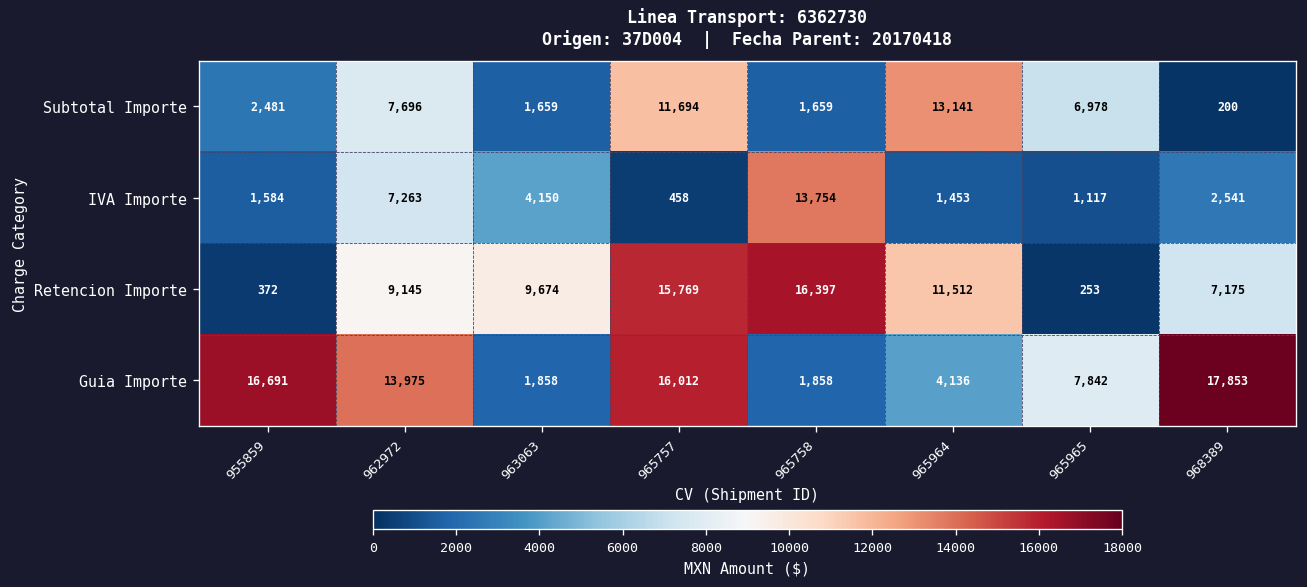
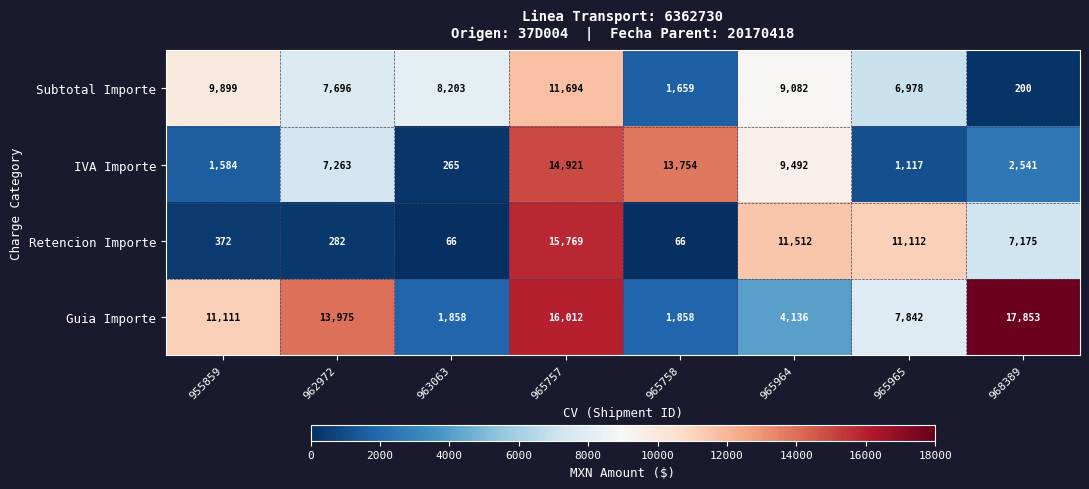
Subtotal Importe, 955859: 2,481 -> 9,899
Subtotal Importe, 963063: 1,659 -> 8,203
Subtotal Importe, 965964: 13,141 -> 9,082
IVA Importe, 963063: 4,150 -> 265
IVA Importe, 965757: 458 -> 14,921
IVA Importe, 965964: 1,453 -> 9,492
Retencion Importe, 962972: 9,145 -> 282
Retencion Importe, 963063: 9,674 -> 66
Retencion Importe, 965758: 16,397 -> 66
Retencion Importe, 965965: 253 -> 11,112
Guia Importe, 955859: 16,691 -> 11,111
